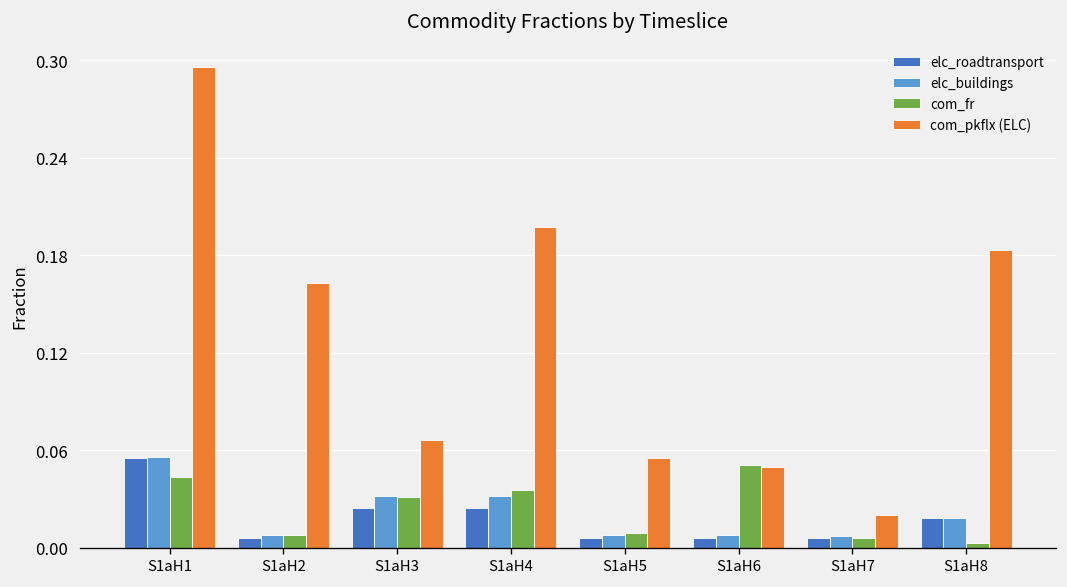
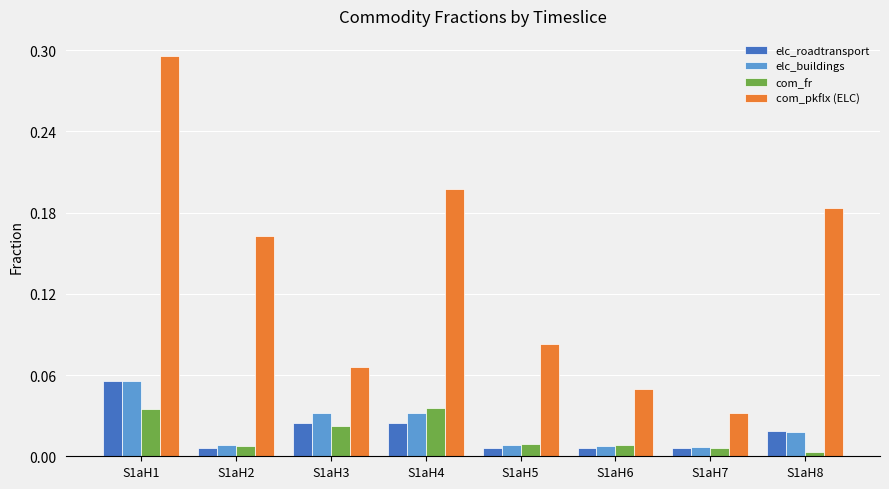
com_fr, S1aH1: 0.043 -> 0.035
com_fr, S1aH3: 0.031 -> 0.022
com_pkflx (ELC), S1aH5: 0.055 -> 0.083
com_fr, S1aH6: 0.051 -> 0.008
com_pkflx (ELC), S1aH7: 0.020 -> 0.032
